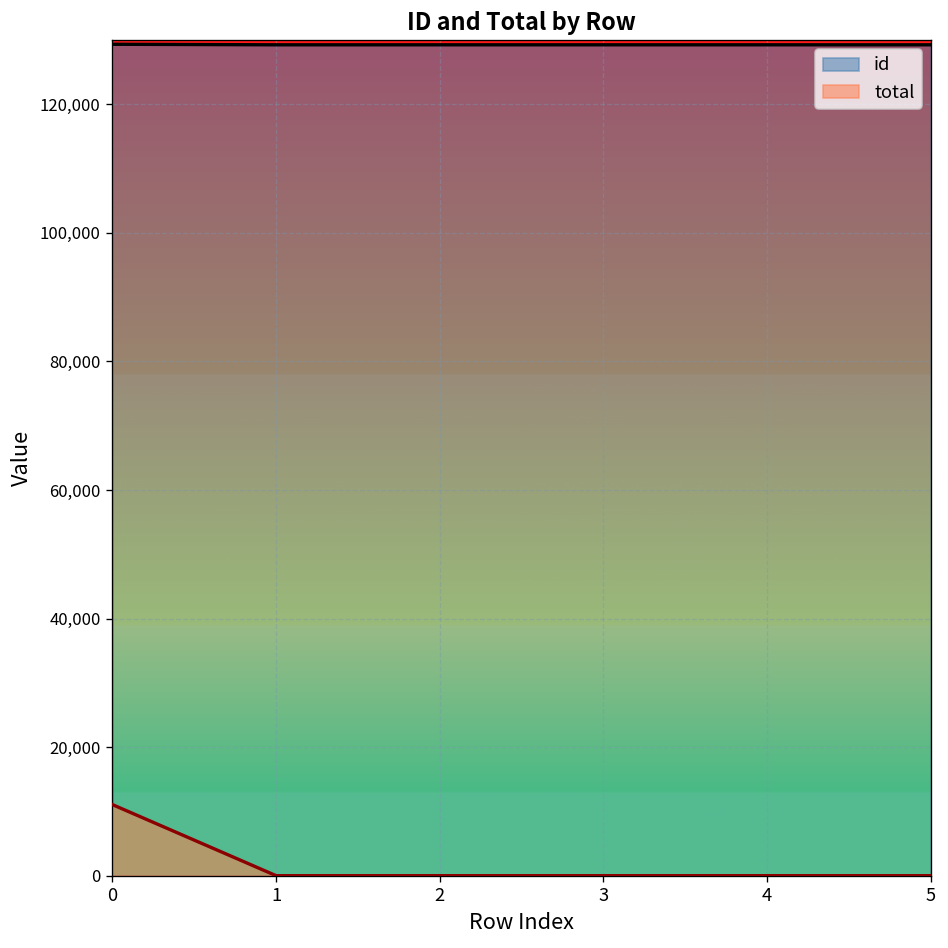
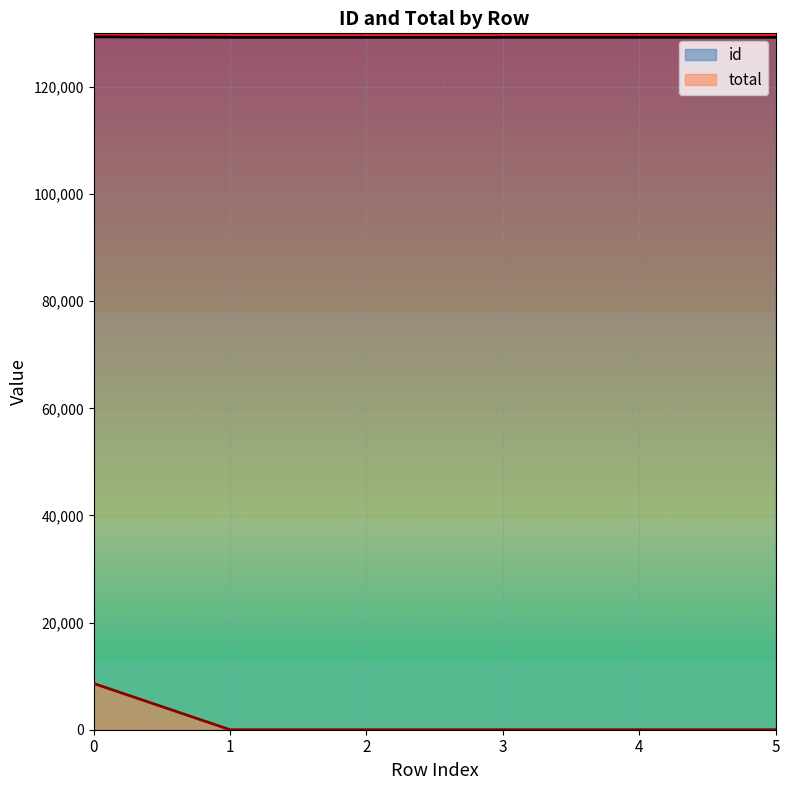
total, 0: 11,000 -> 9,000
